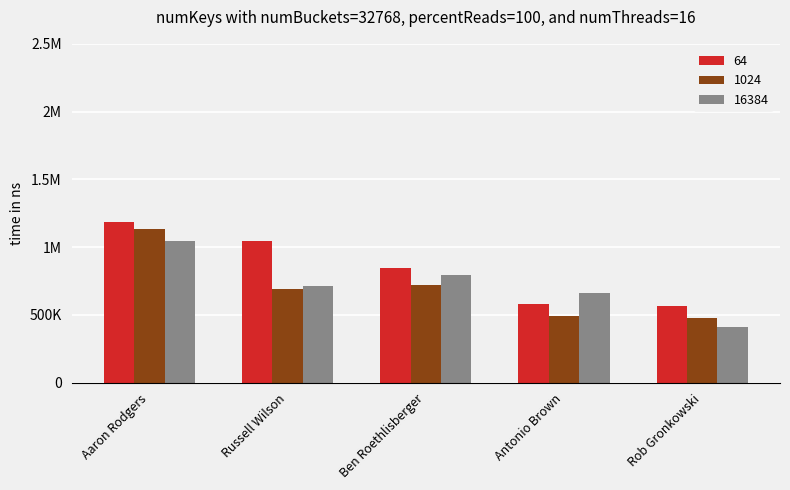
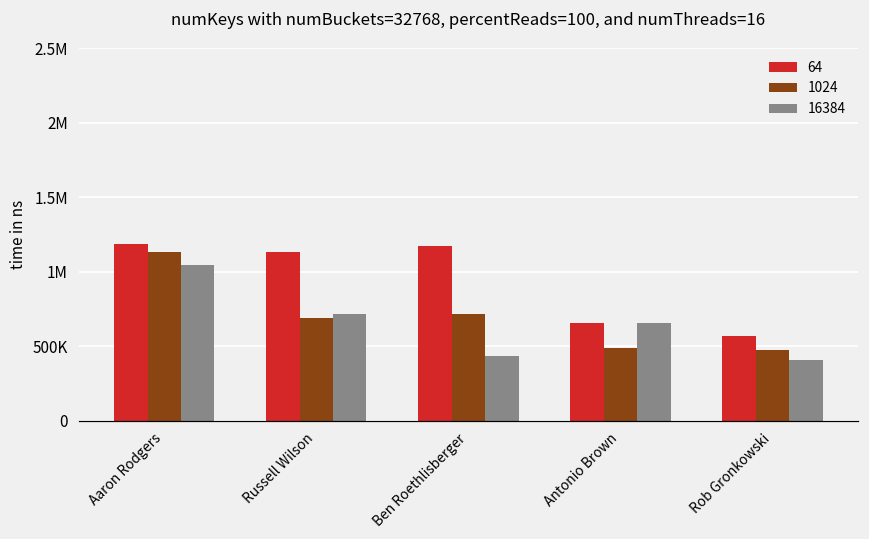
64, Russell Wilson: 1050000 -> 1130000
64, Ben Roethlisberger: 840000 -> 1180000
16384, Ben Roethlisberger: 790000 -> 440000
64, Antonio Brown: 580000 -> 650000
